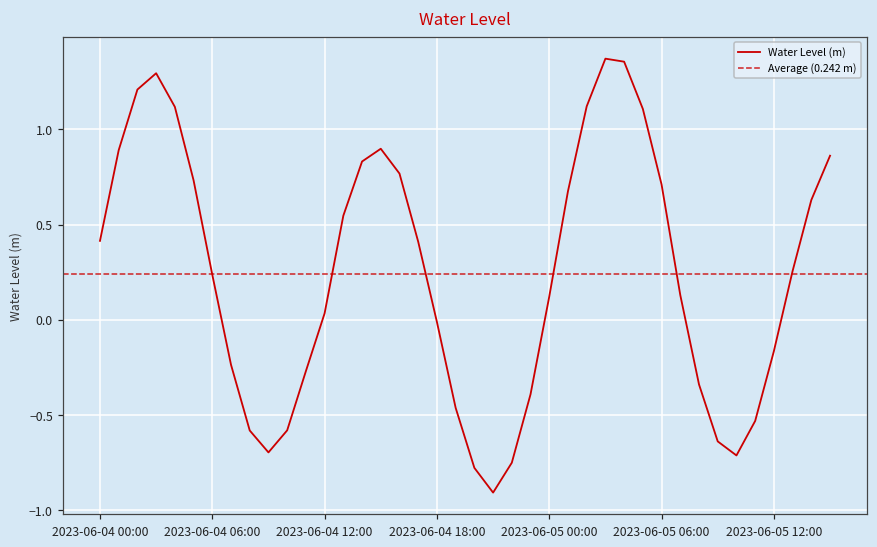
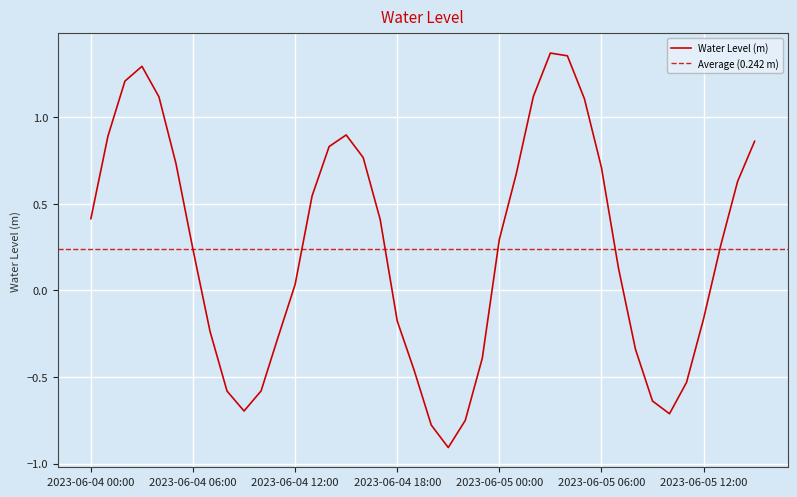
2023-06-04 18:00: -0.01 -> -0.18
2023-06-05 00:00: 0.12 -> 0.29
